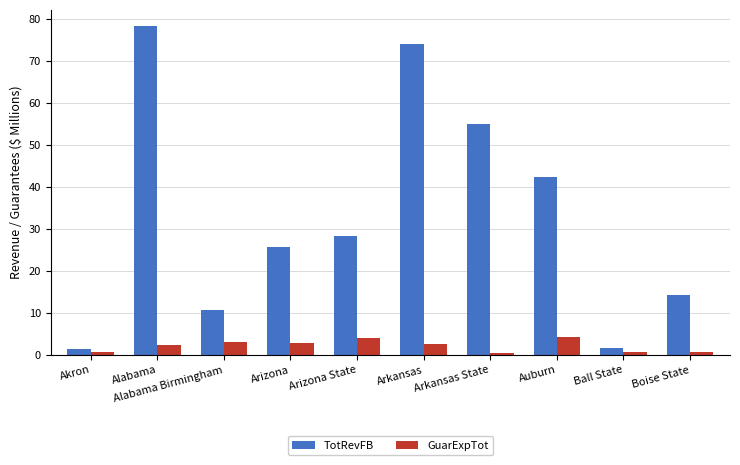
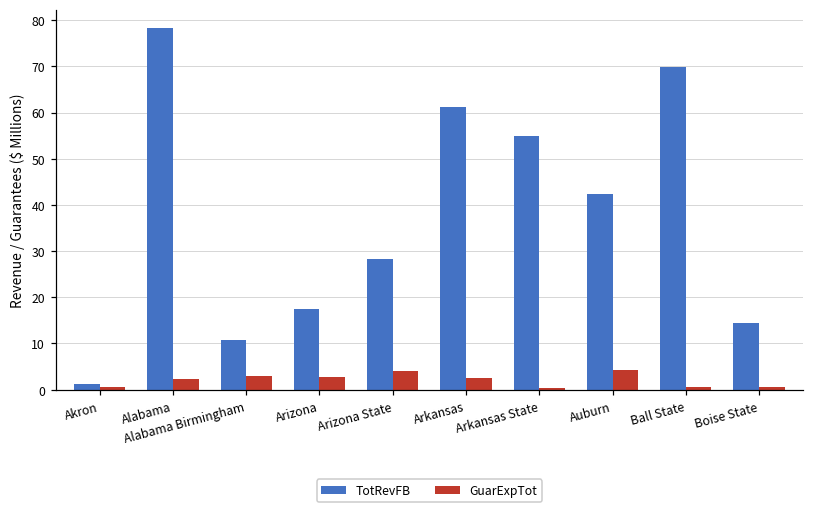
TotRevFB, Arizona: 26 -> 17
TotRevFB, Arkansas: 74 -> 61
TotRevFB, Ball State: 2 -> 70
